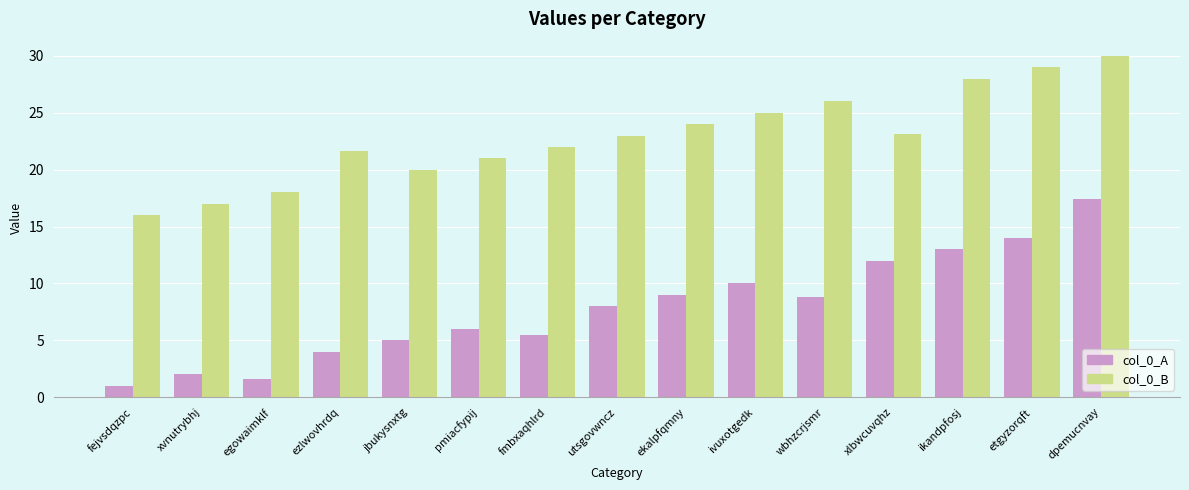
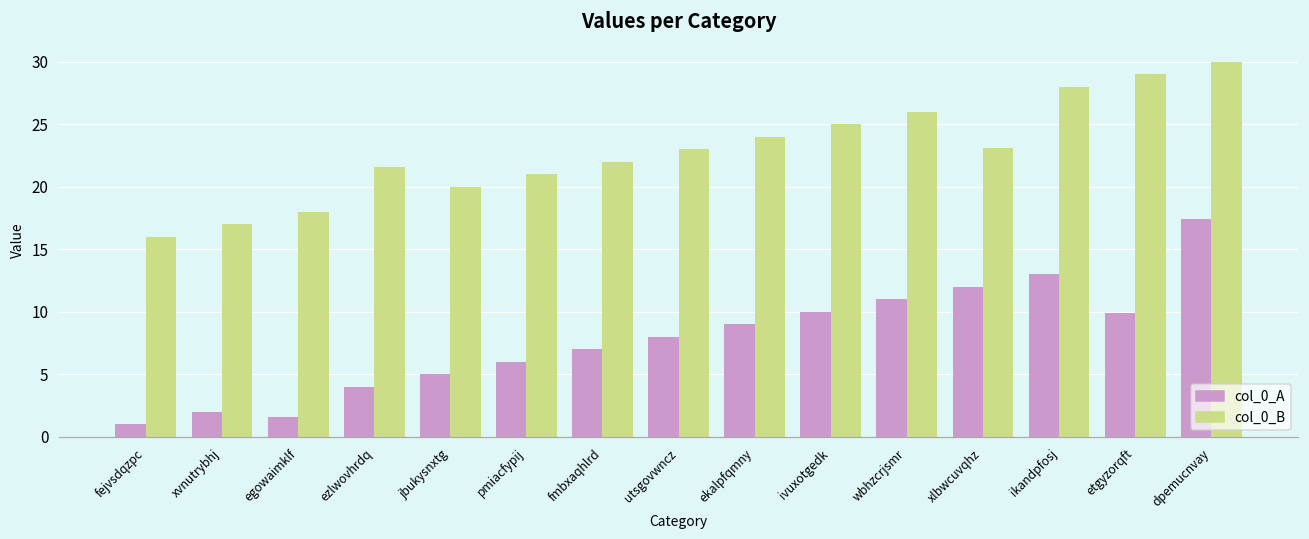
col_0_A, fmbxaqhlrd: 5.5 -> 7.0
col_0_A, wbhzcrjsmr: 8.8 -> 11.0
col_0_A, etgyzorqft: 14.0 -> 9.9
